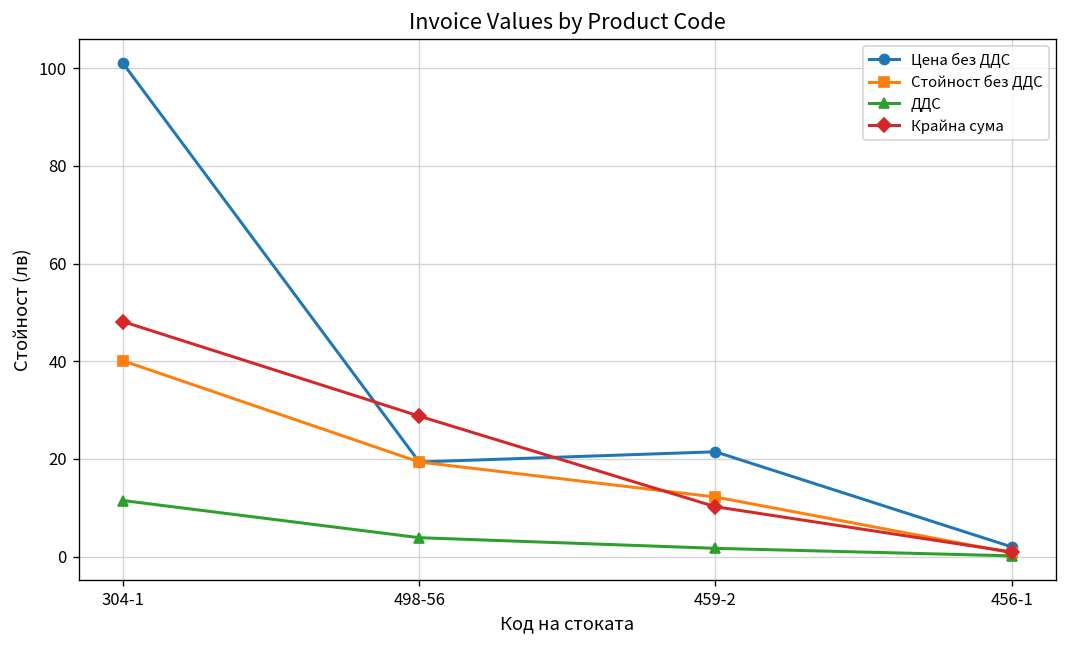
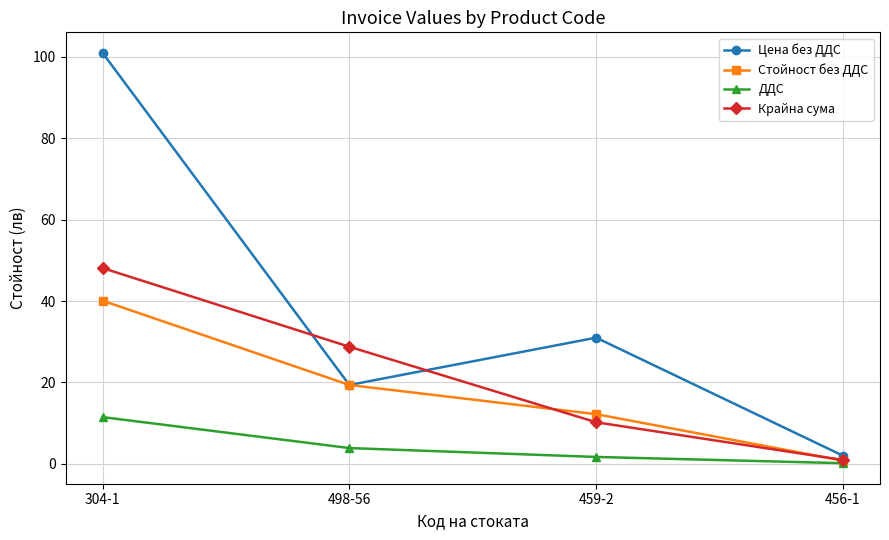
Цена без ДДС, 459-2: 21 -> 31
